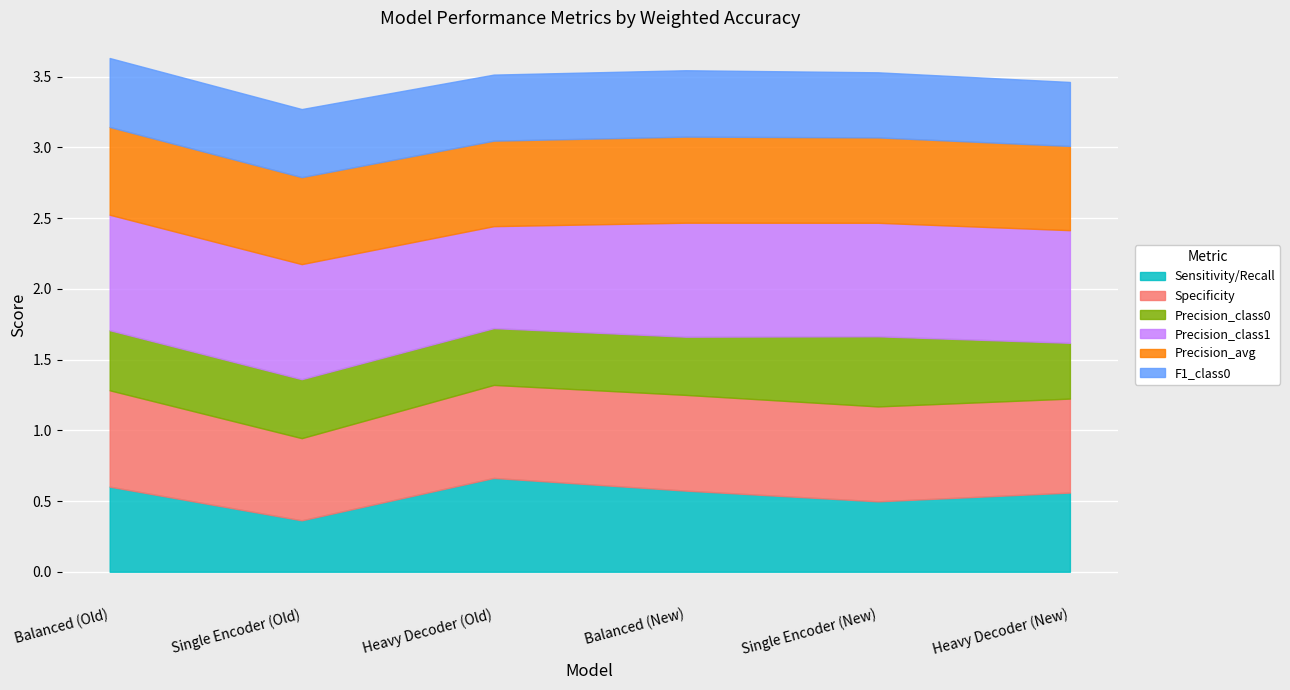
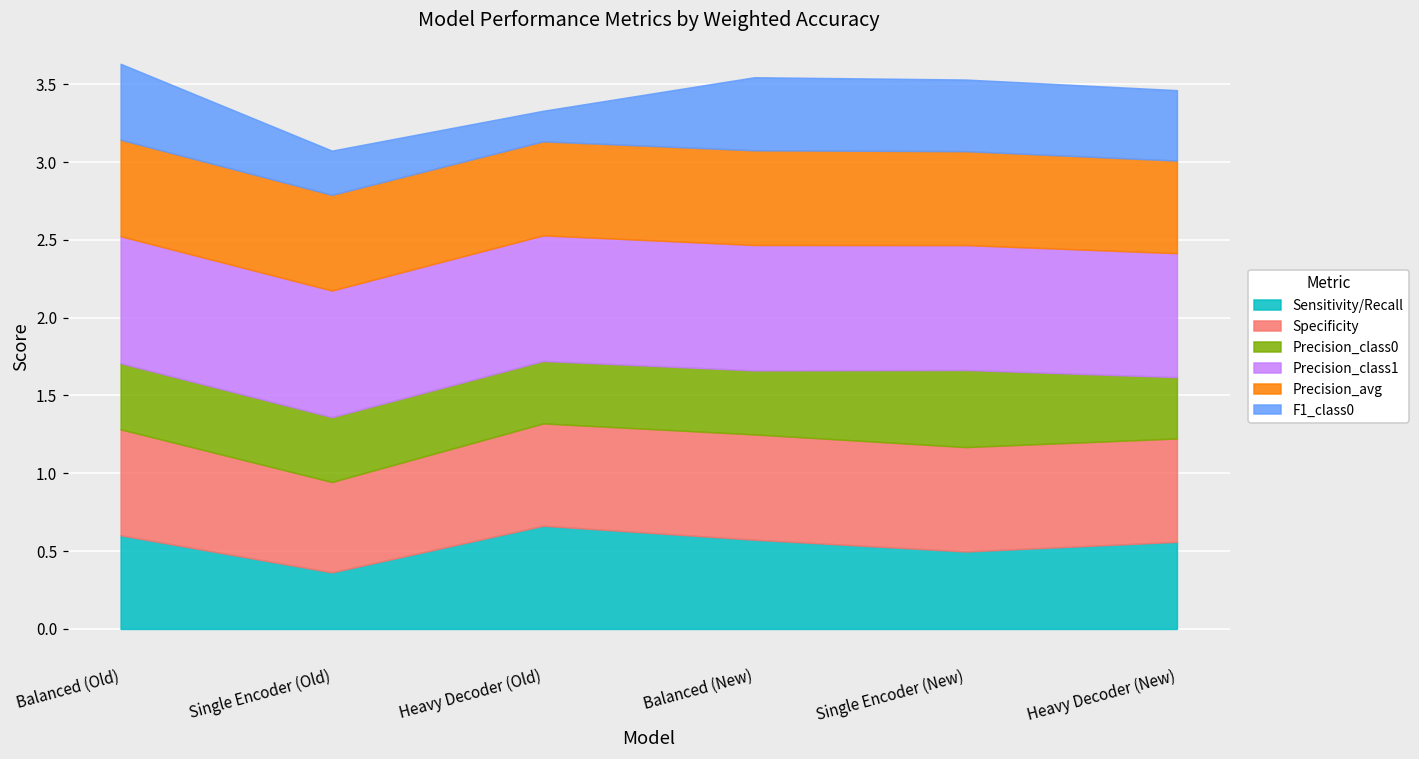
F1_class0, Single Encoder (Old): 0.48 -> 0.28
Precision_class1, Heavy Decoder (Old): 0.72 -> 0.81
F1_class0, Heavy Decoder (Old): 0.47 -> 0.20
